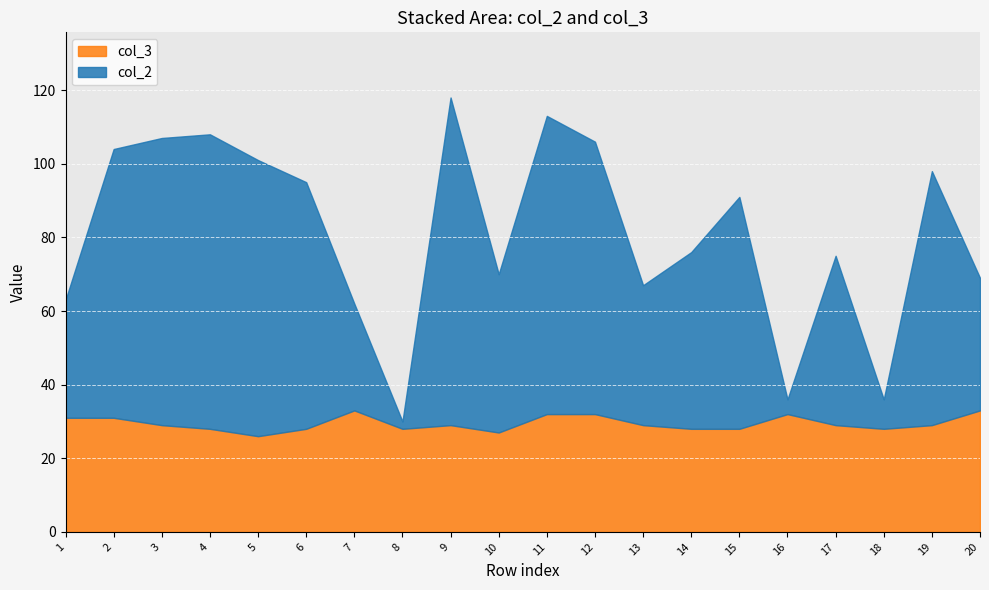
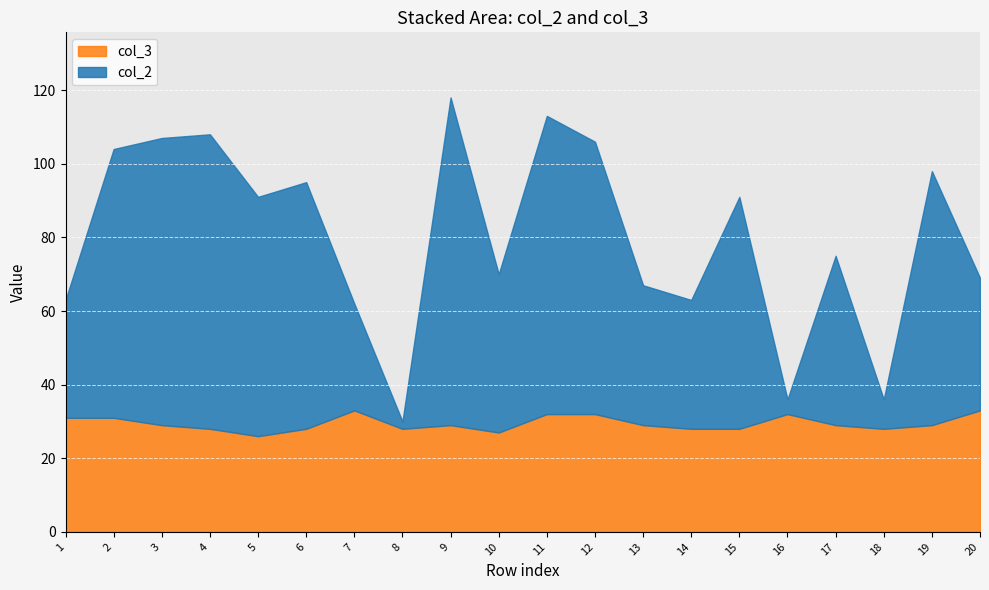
col_2, 5: 75 -> 65
col_2, 14: 48 -> 35
